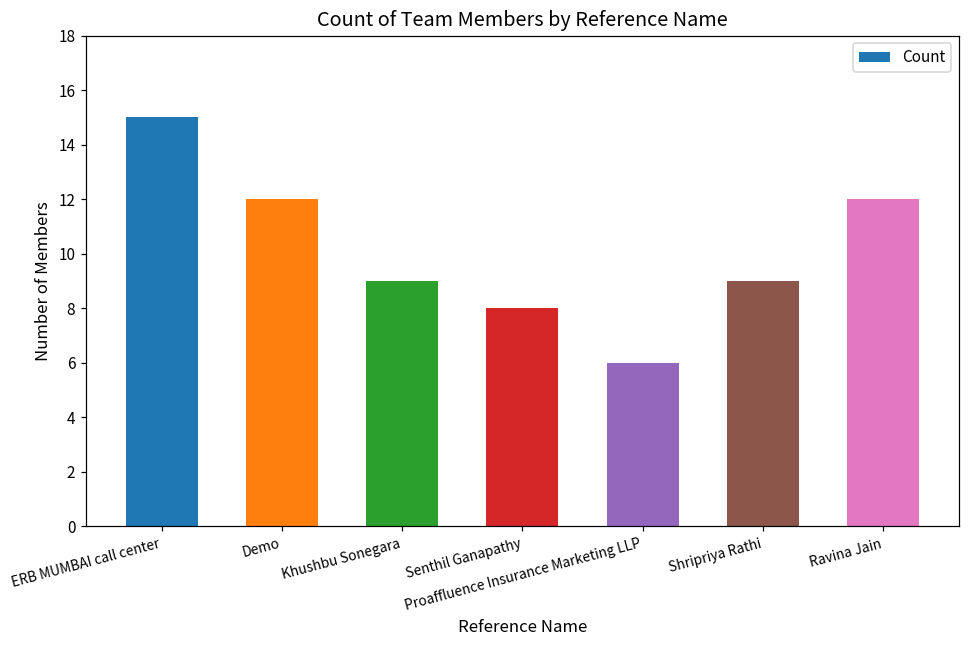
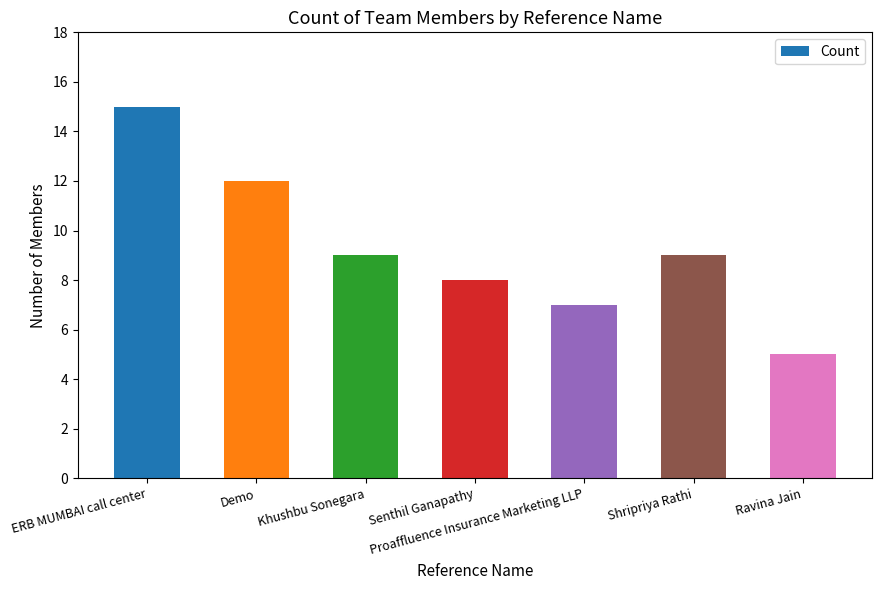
Proaffluence Insurance Marketing LLP: 6 -> 7
Ravina Jain: 12 -> 5
